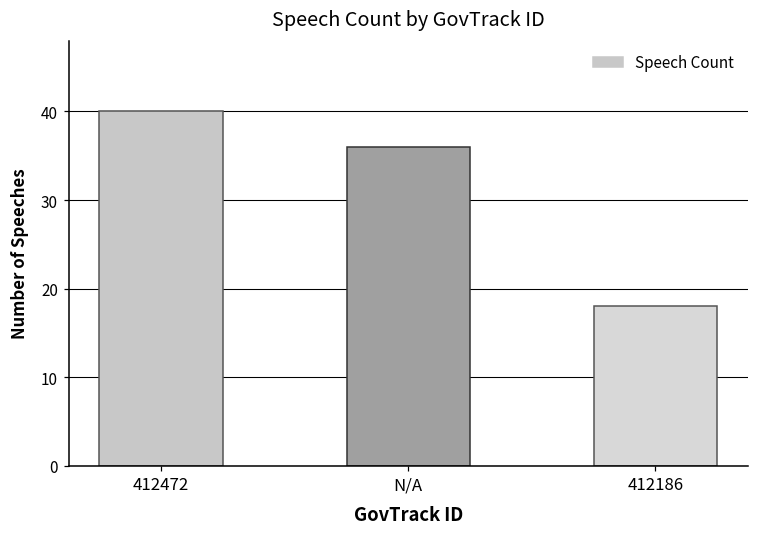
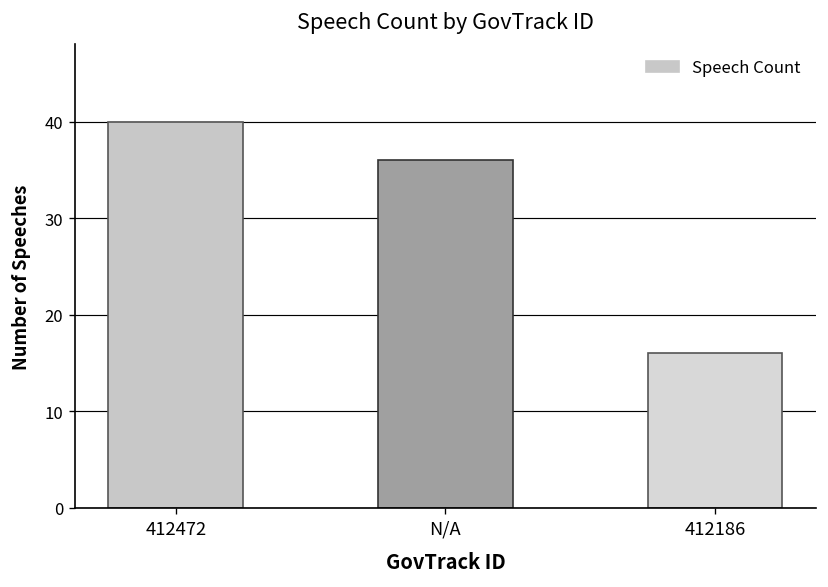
412186: 18 -> 16
